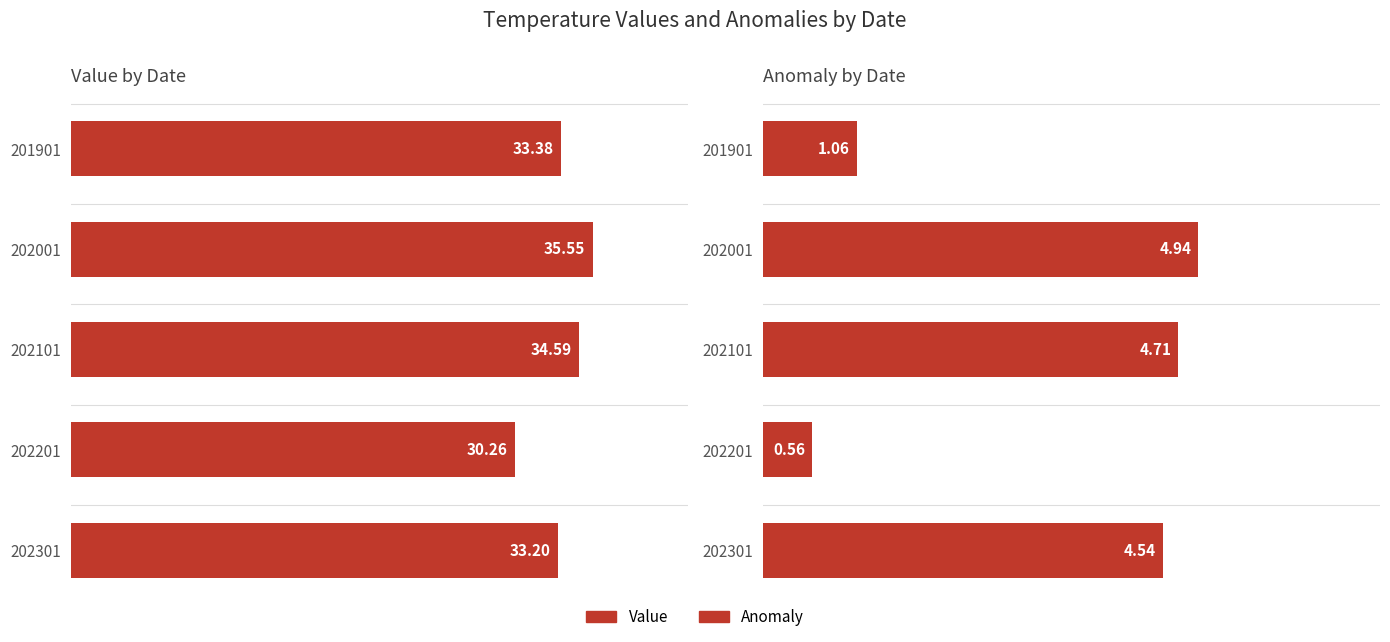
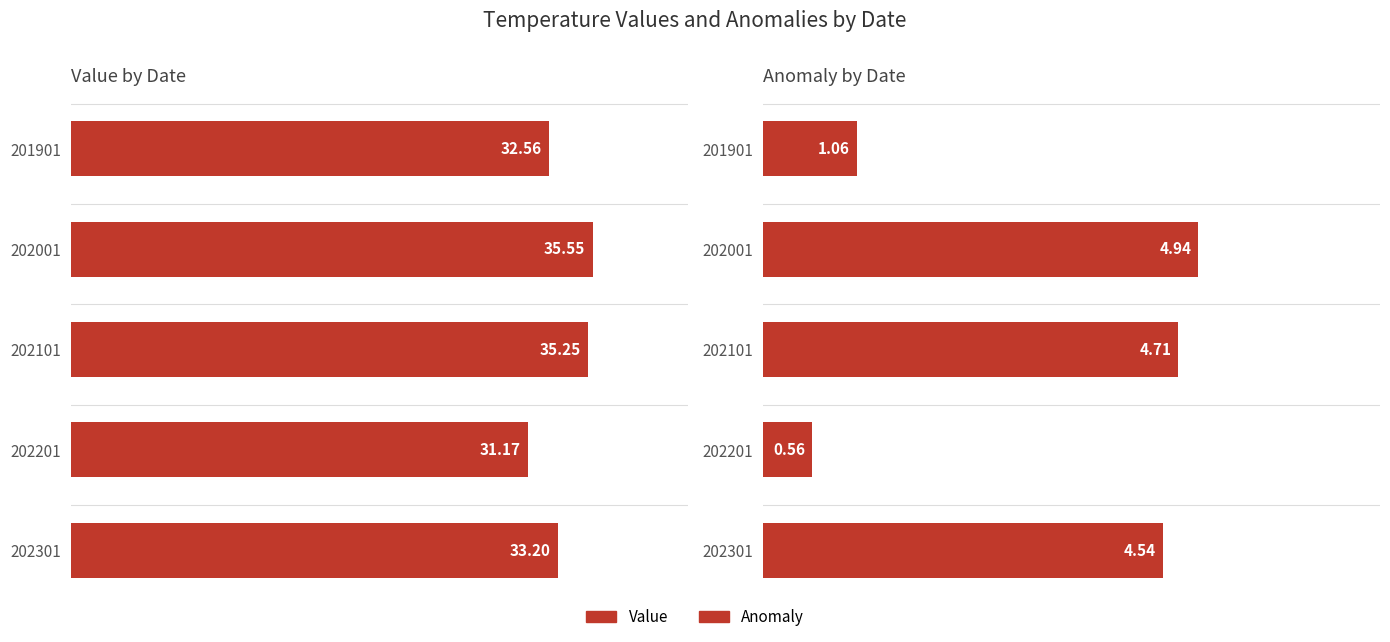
Value by Date, 201901: 33.38 -> 32.56
Value by Date, 202101: 34.59 -> 35.25
Value by Date, 202201: 30.26 -> 31.17
